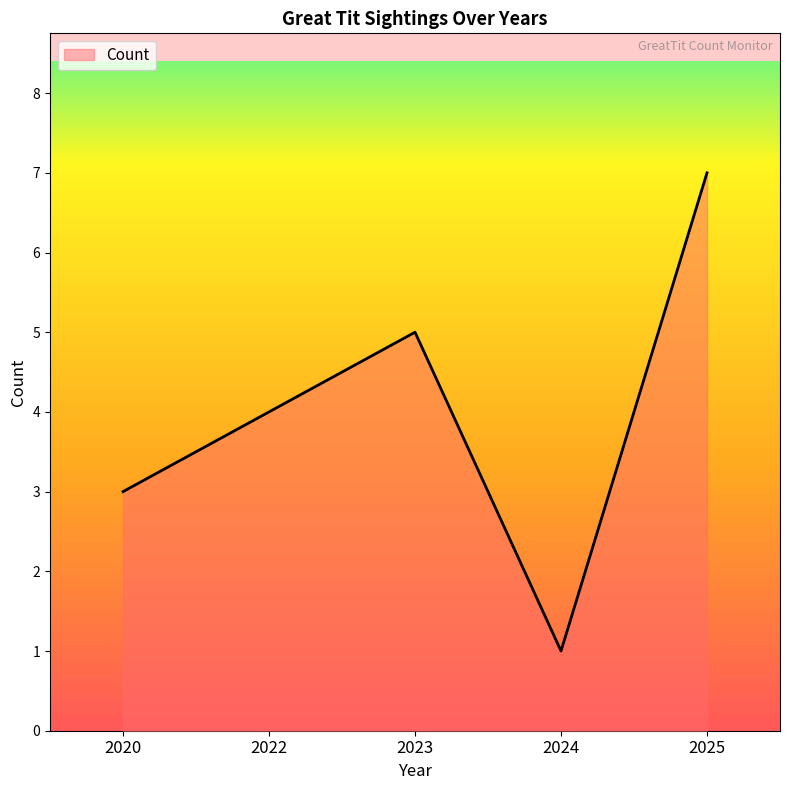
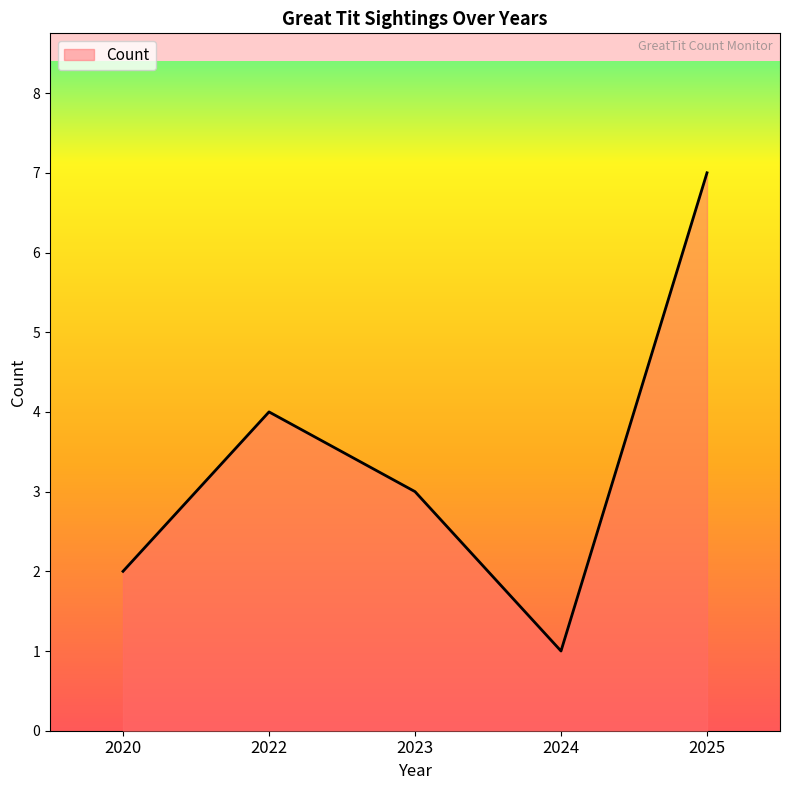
2020: 3 -> 2
2023: 5 -> 3
